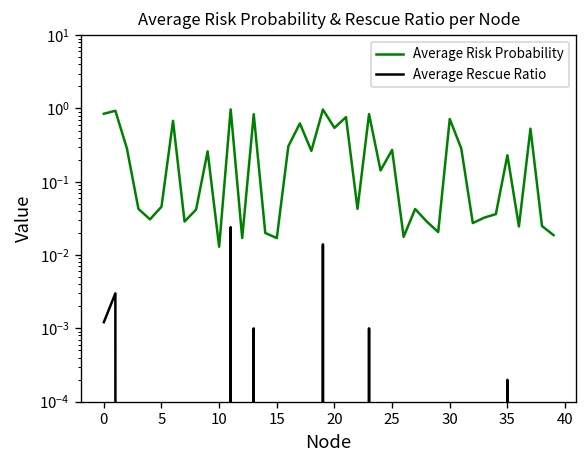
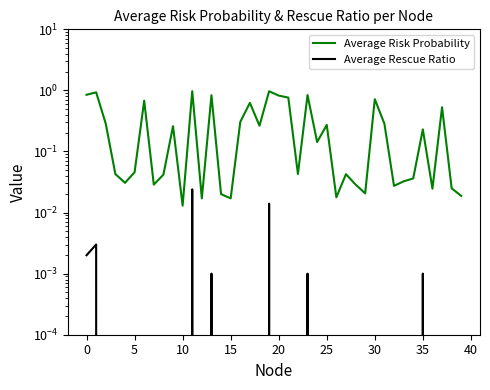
Average Rescue Ratio, 0: 0.0012 -> 0.0020
Average Risk Probability, 20: 0.5 -> 0.8
Average Rescue Ratio, 35: 0.00020 -> 0.0010
